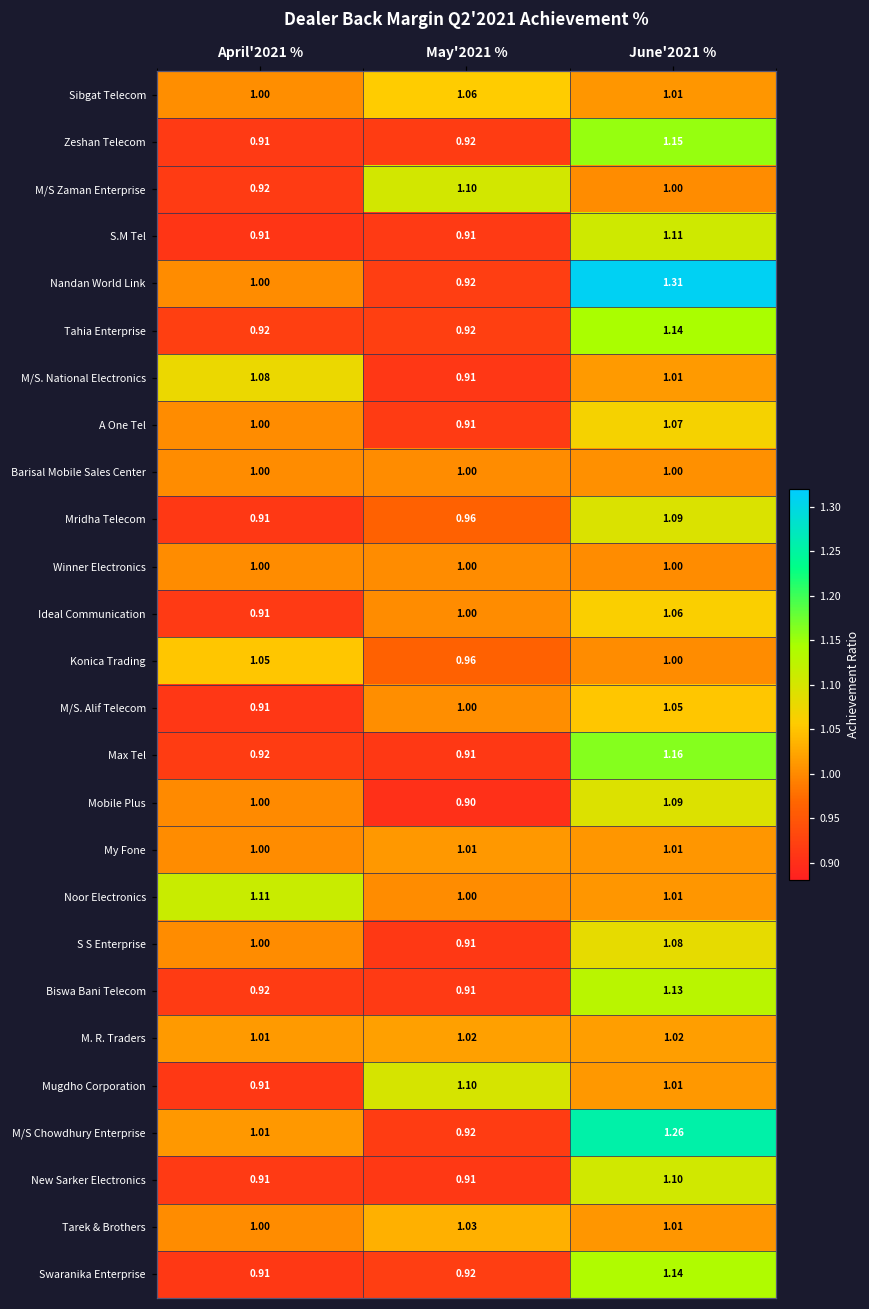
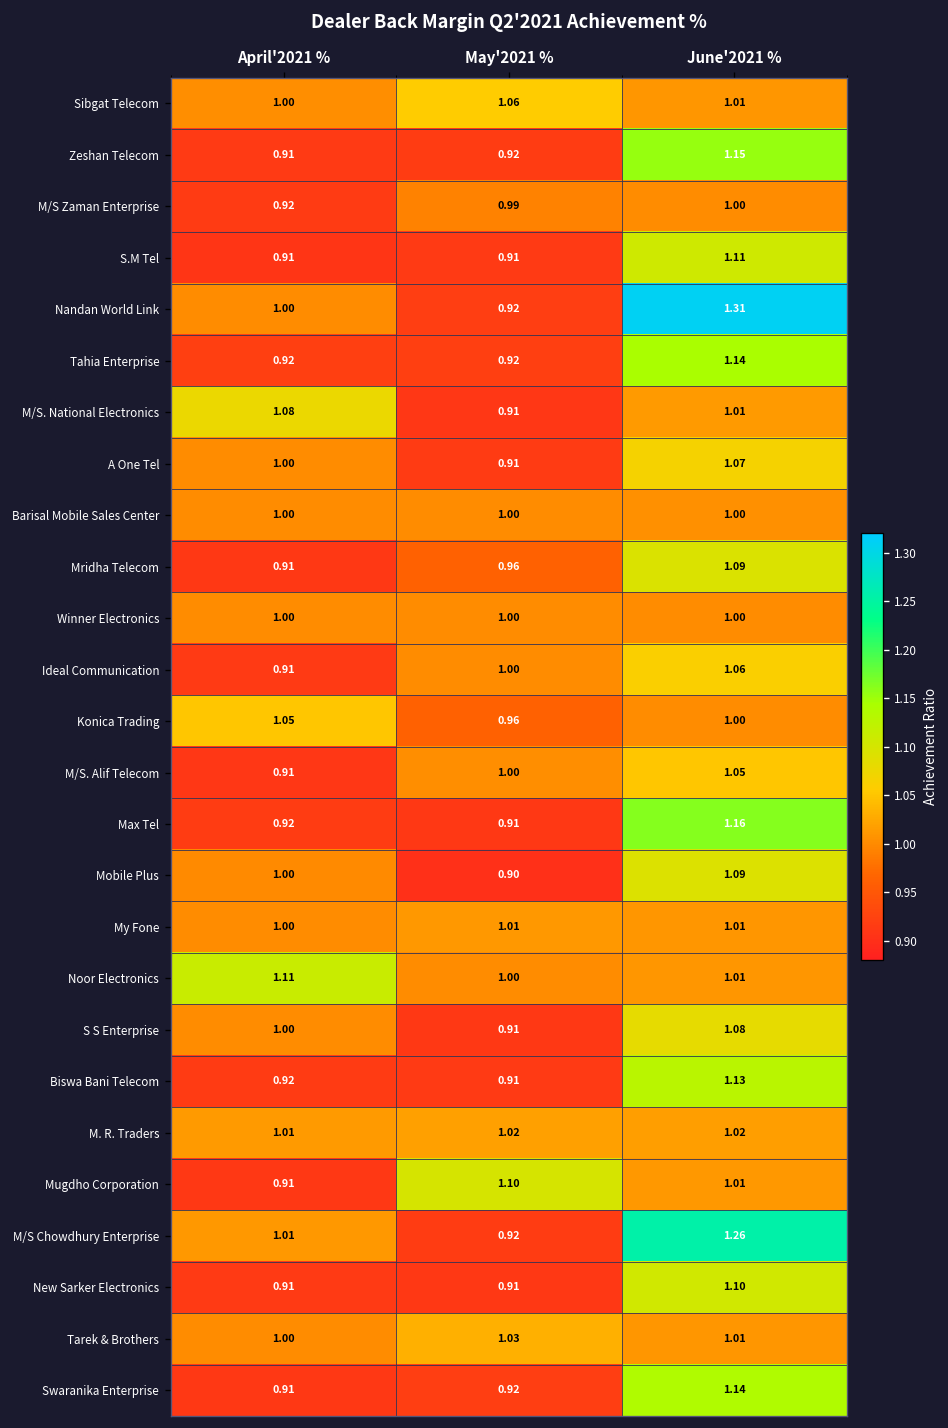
M/S Zaman Enterprise, May'2021 %: 1.10 -> 0.99
